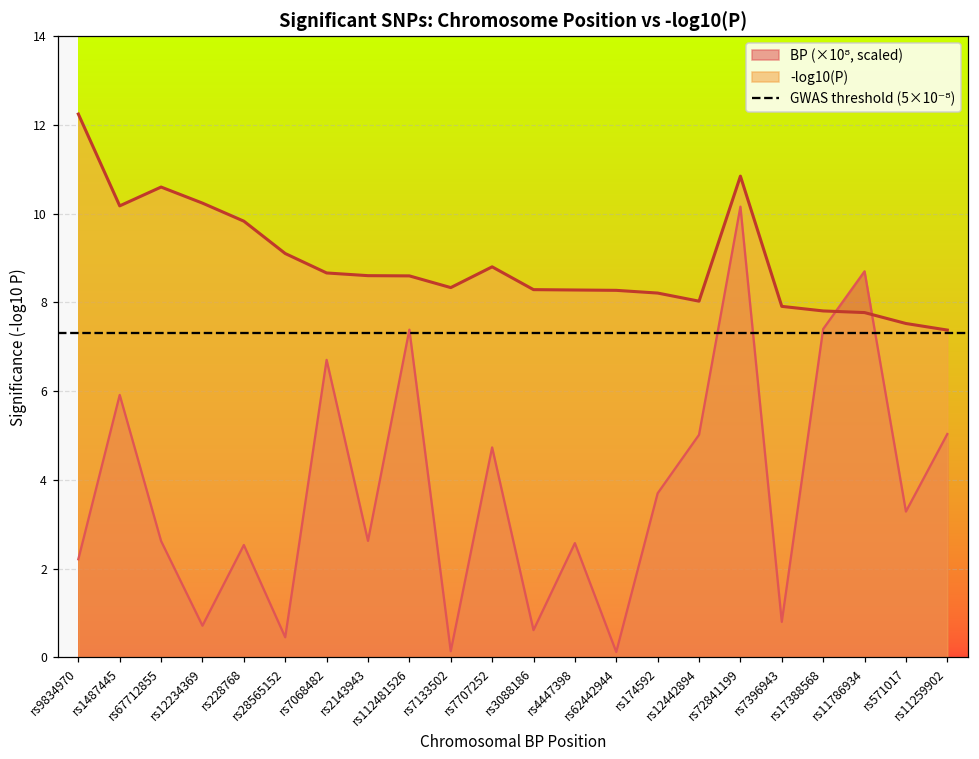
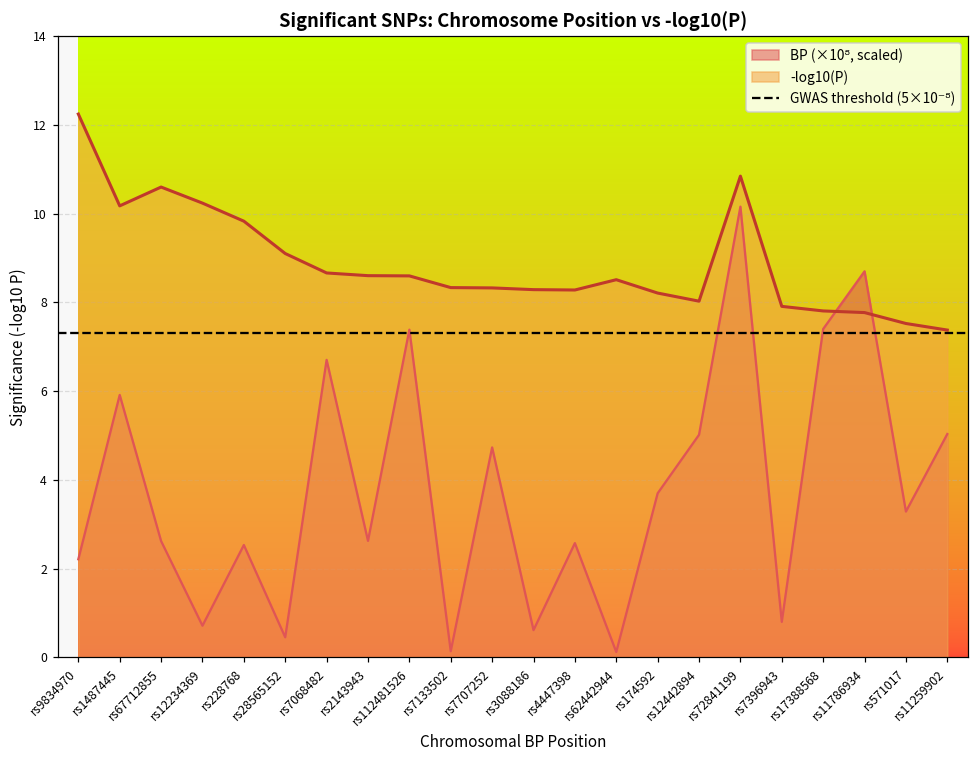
-log10(P), rs7707252: 8.8 -> 8.3
-log10(P), rs62442944: 8.3 -> 8.5
